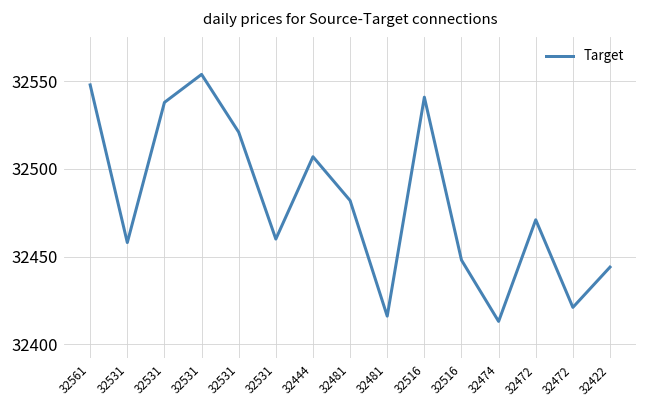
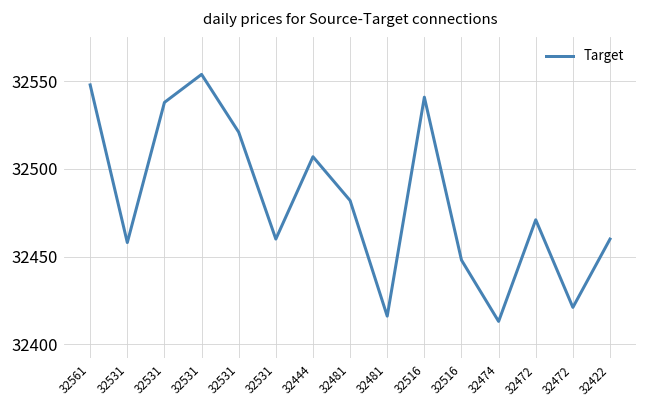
32422: 32444 -> 32460
